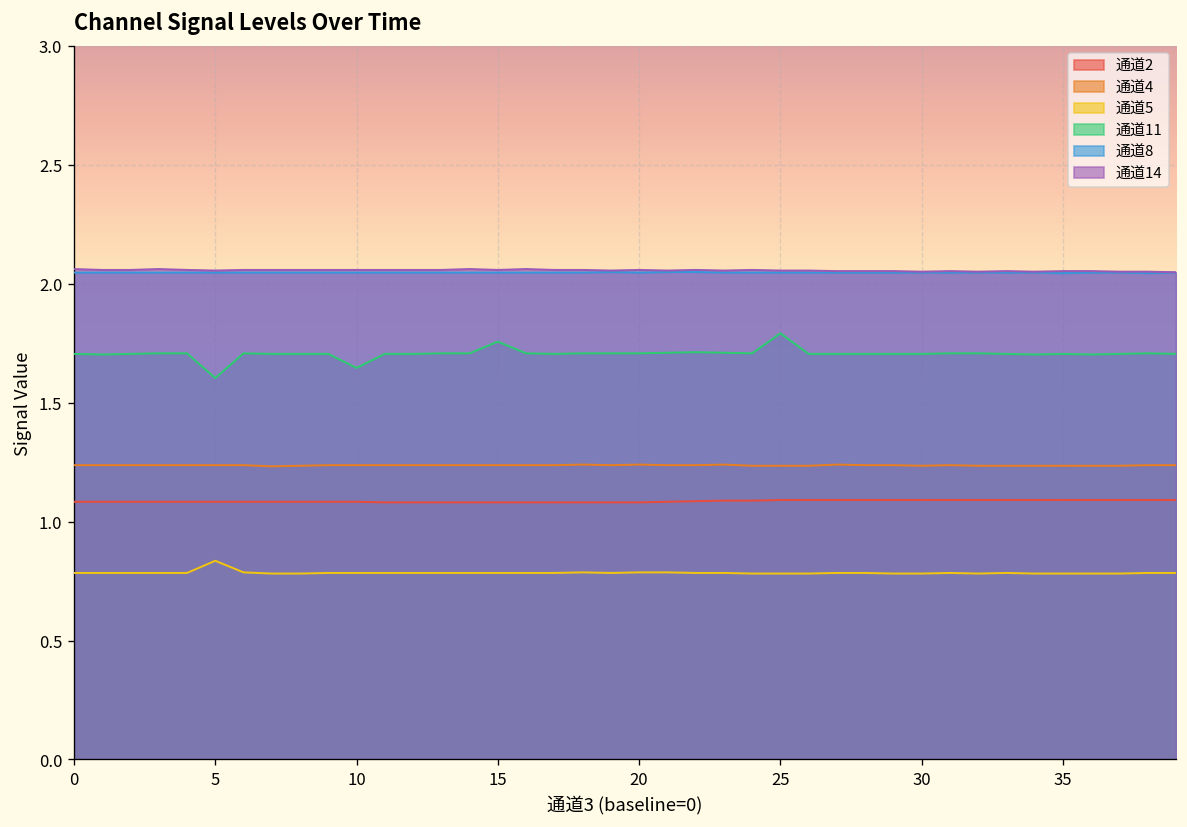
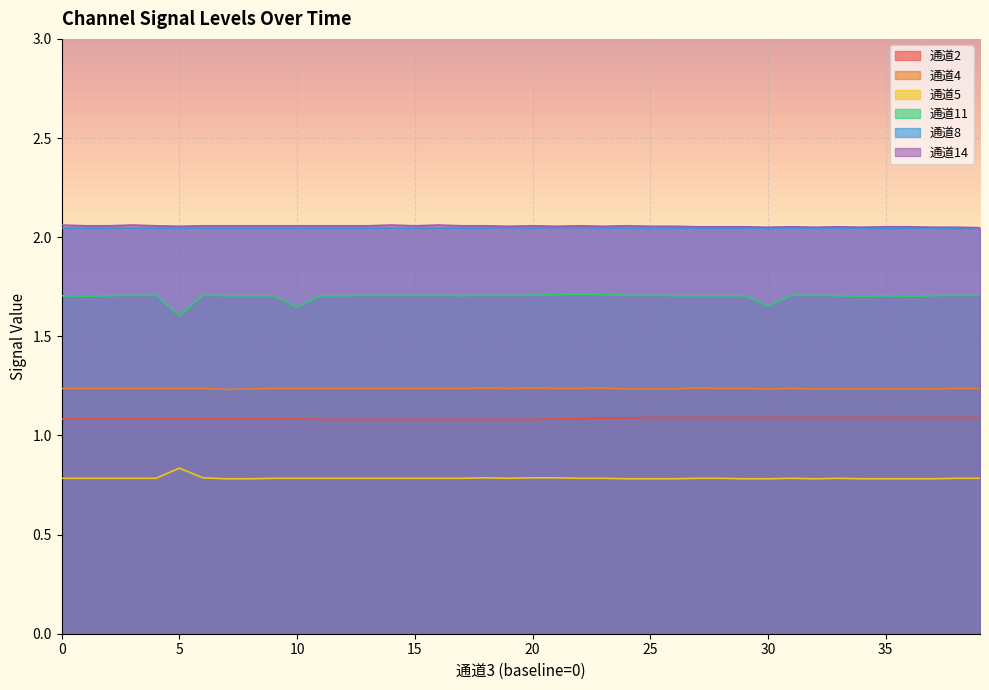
通道11, 15: 1.76 -> 1.71
通道11, 25: 1.79 -> 1.71
通道11, 30: 1.70 -> 1.65
